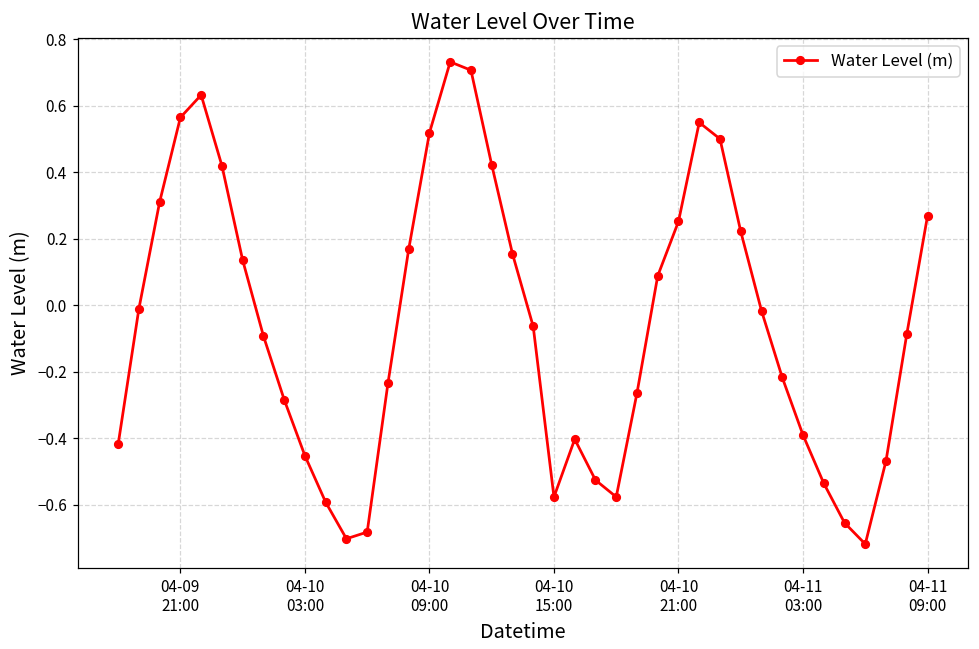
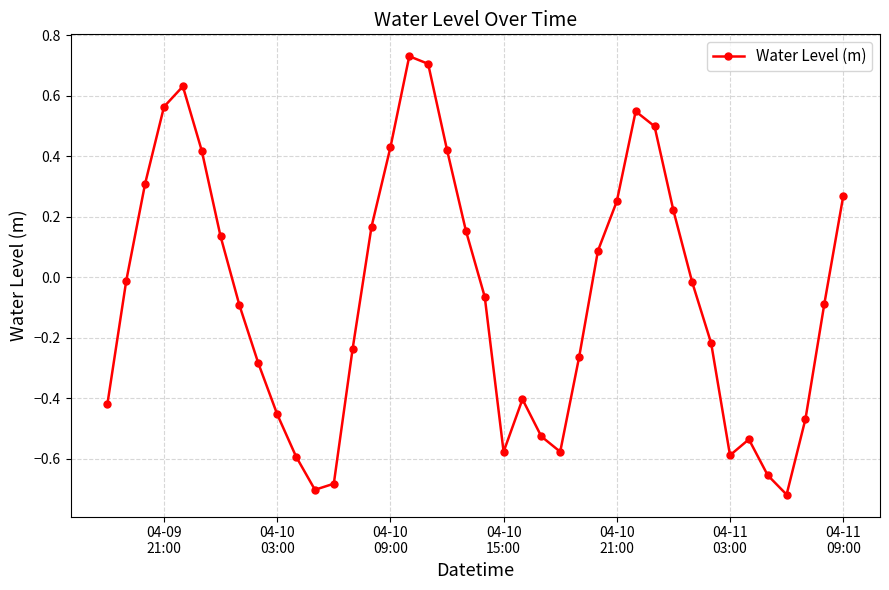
04-10 09:00: 0.52 -> 0.43
04-11 03:00: -0.39 -> -0.59
